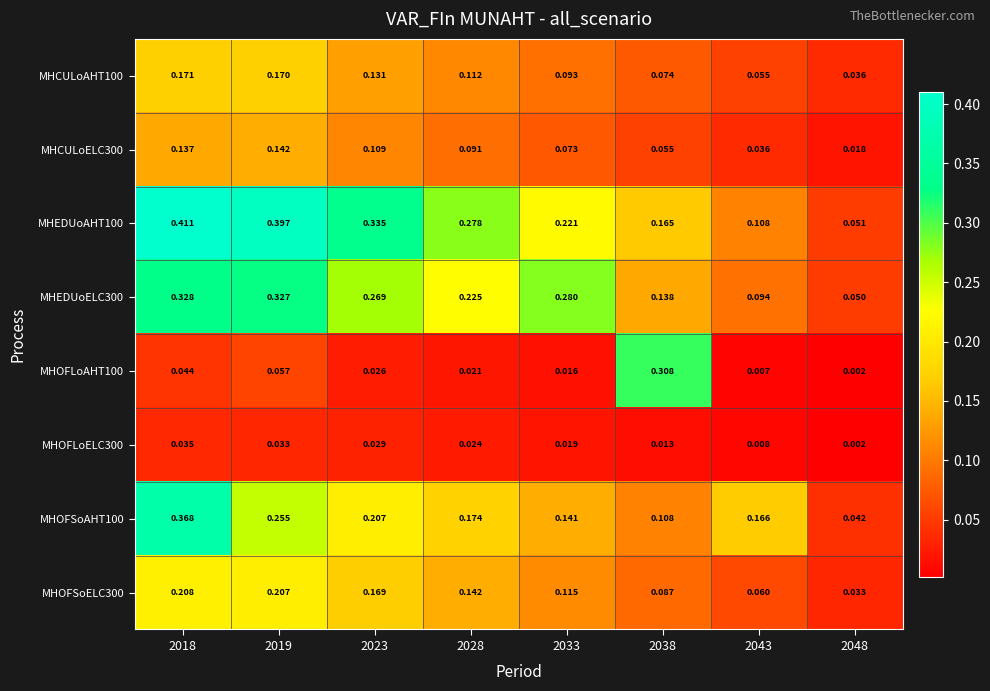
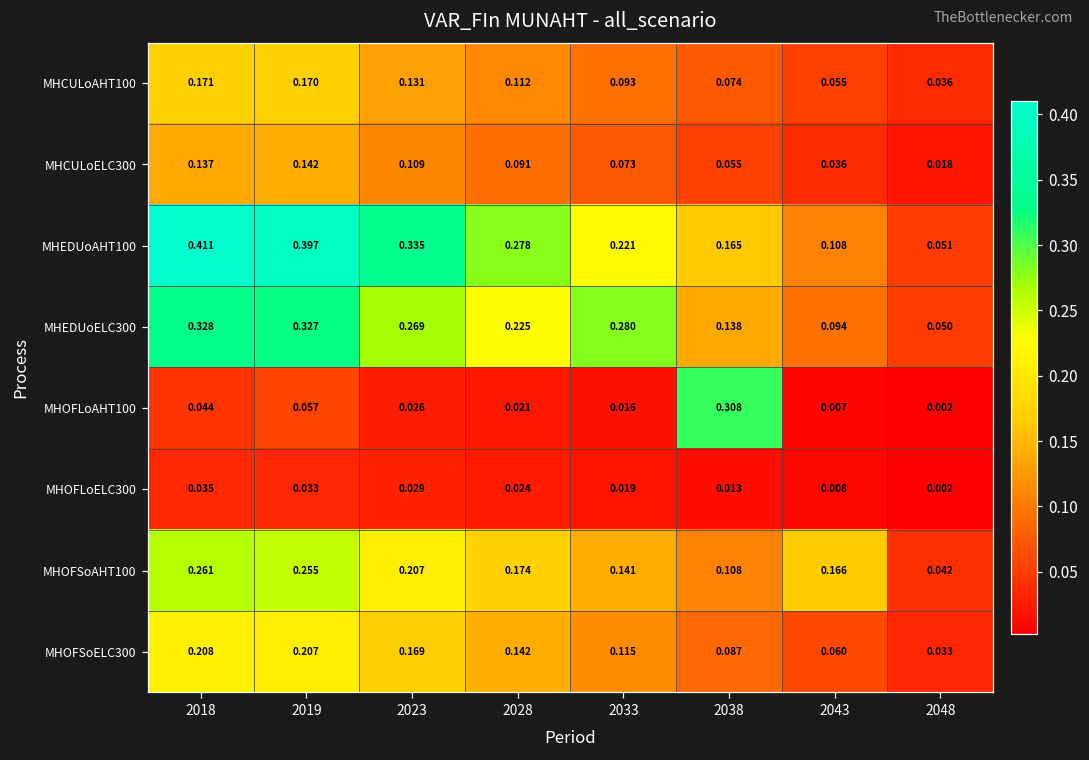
MHOFSoAHT100, 2018: 0.368 -> 0.261
